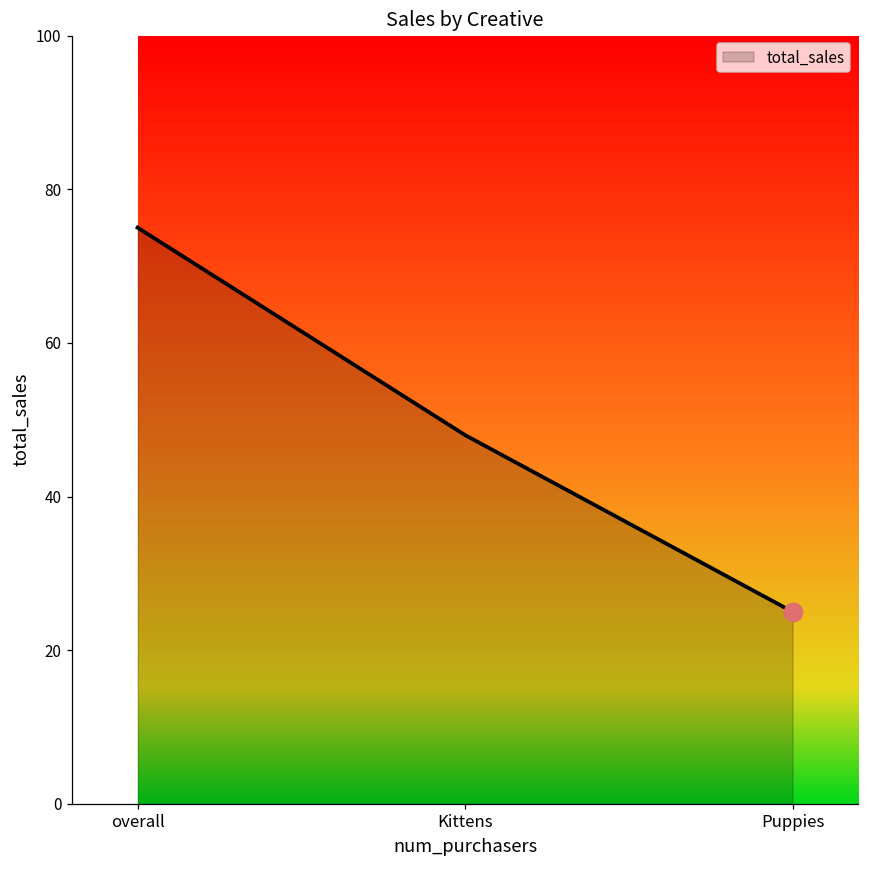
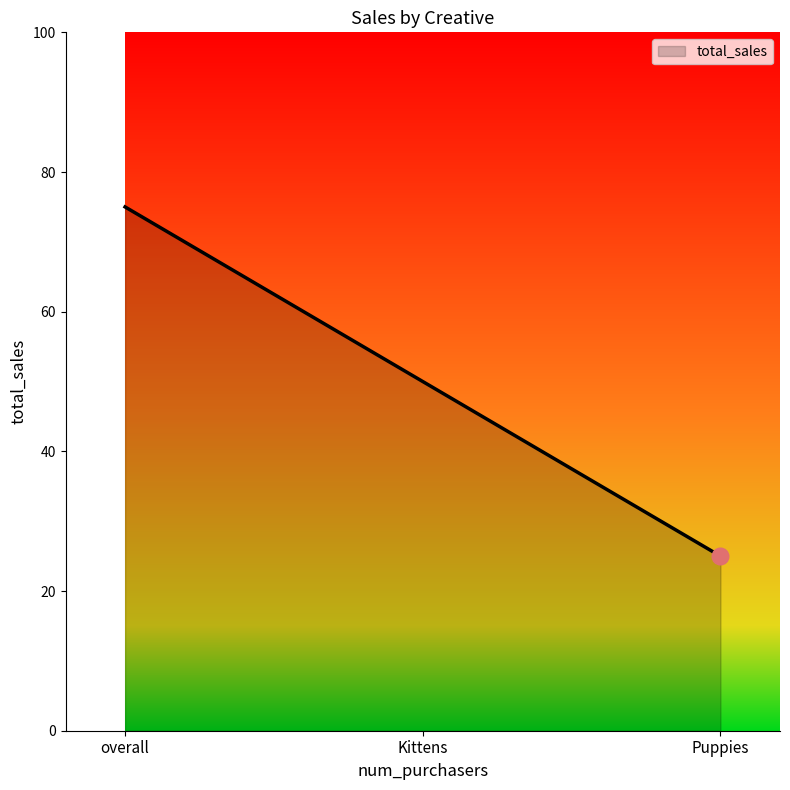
total_sales, Kittens: 48 -> 50
